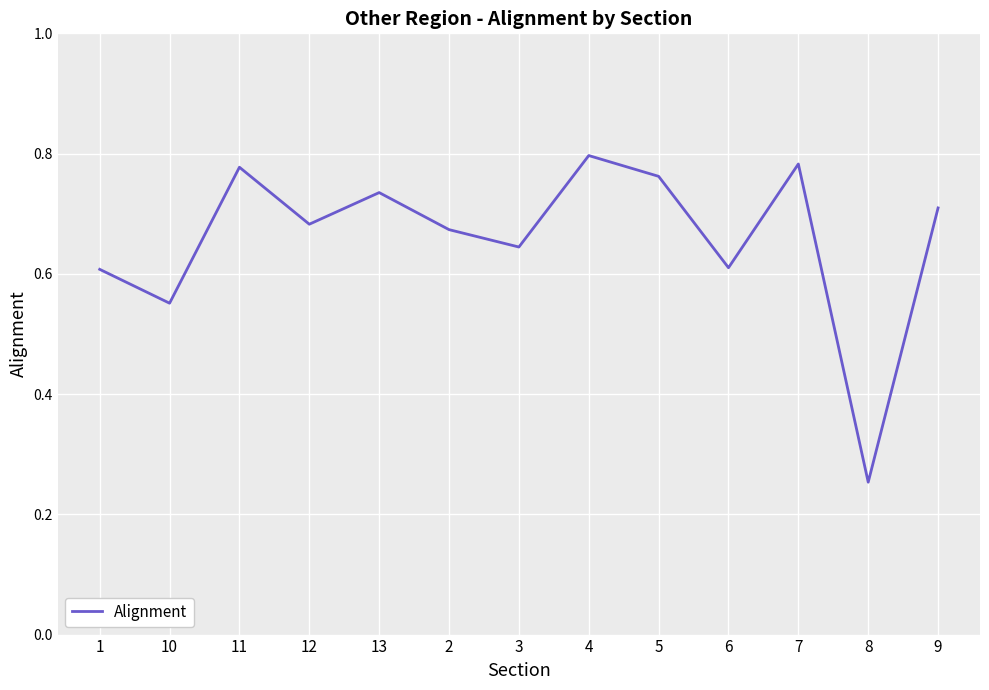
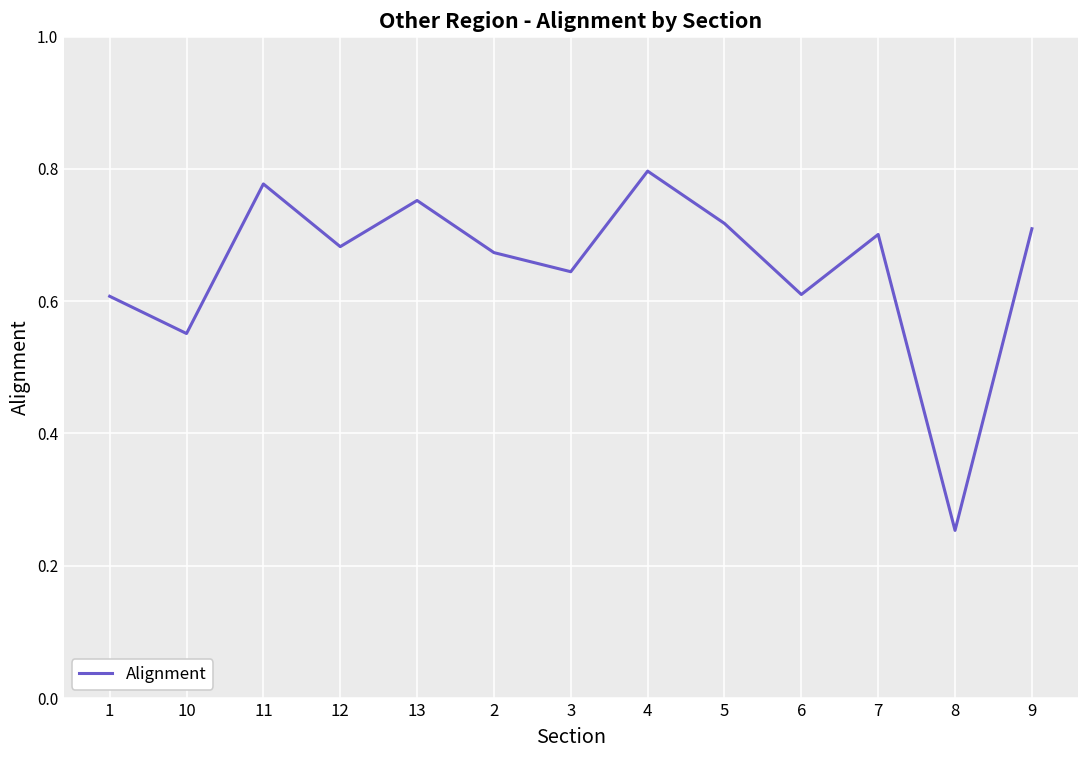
13: 0.74 -> 0.75
5: 0.76 -> 0.72
7: 0.78 -> 0.70
